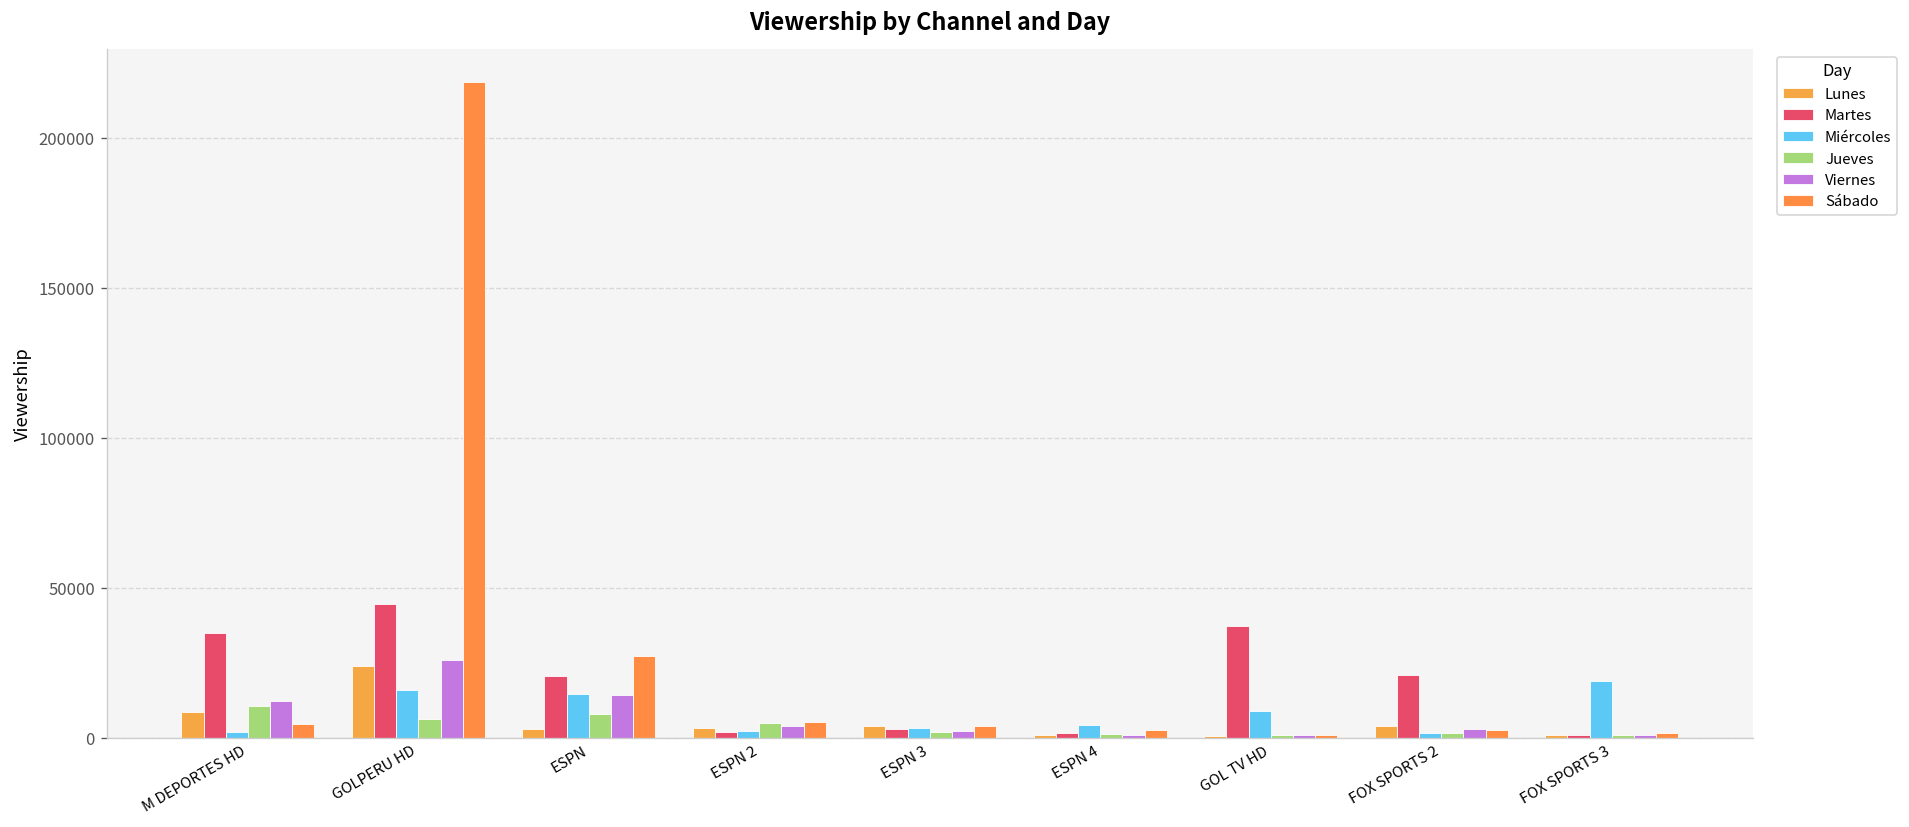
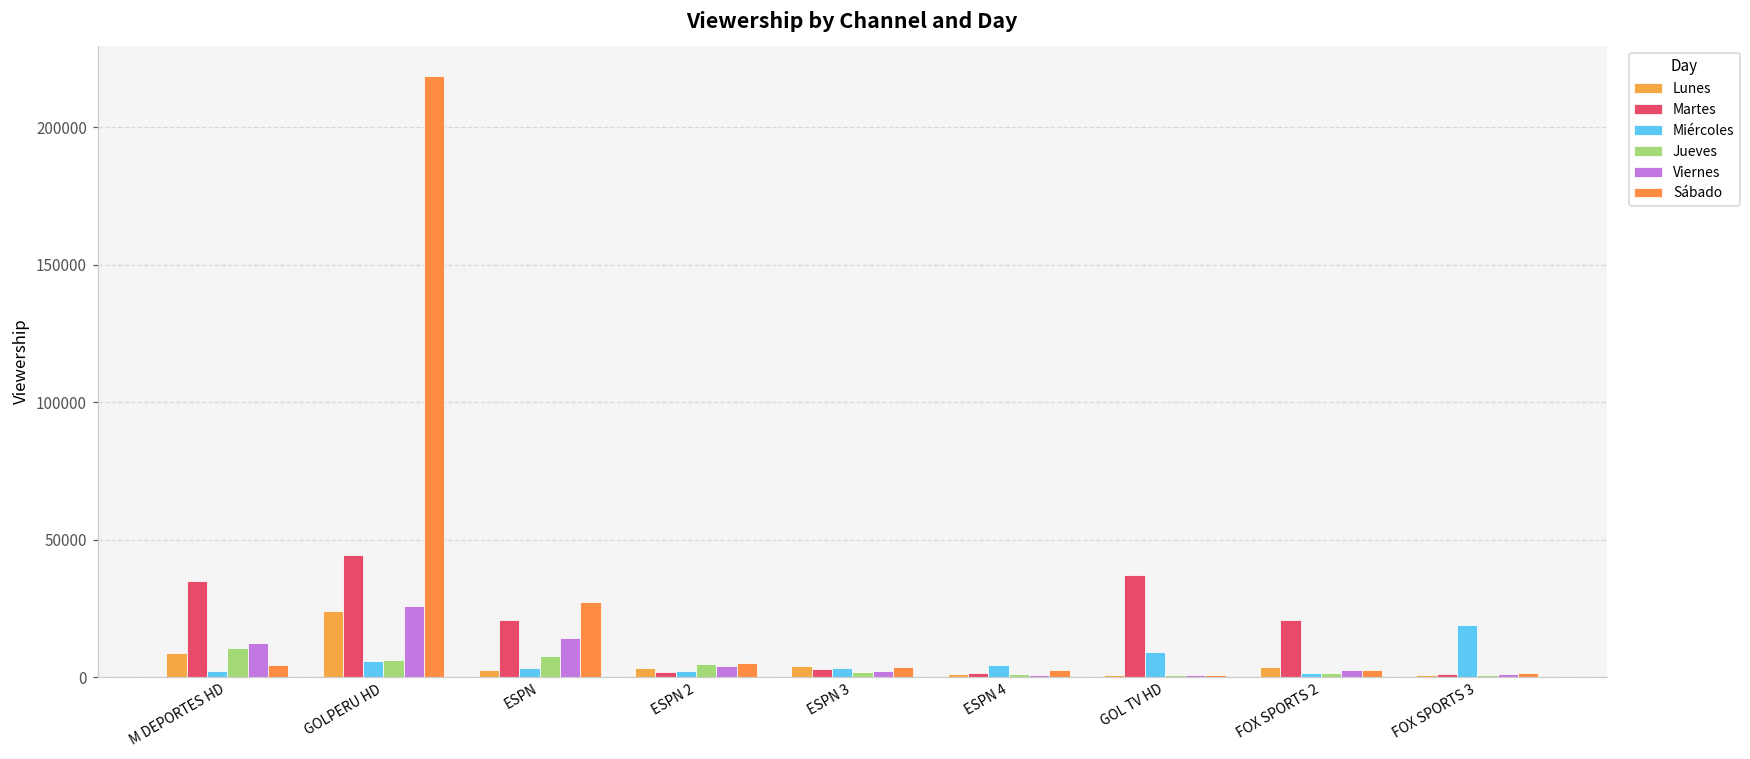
Miércoles, GOLPERU HD: 16000 -> 6000
Miércoles, ESPN: 15000 -> 3000
